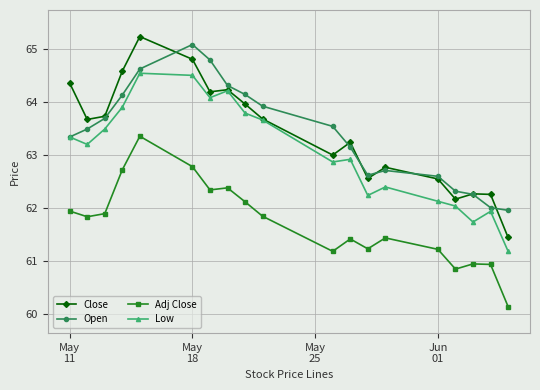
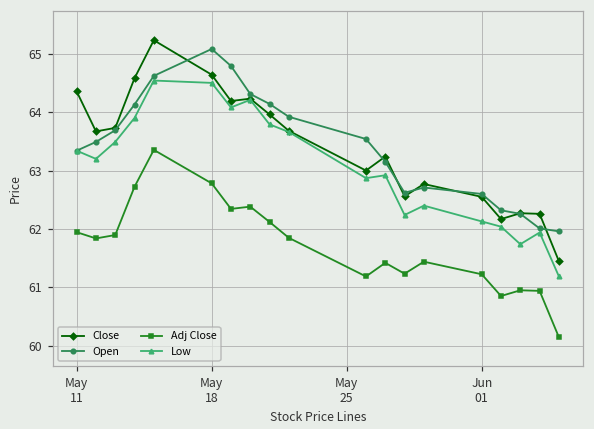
Close, May 18: 64.8 -> 64.6
